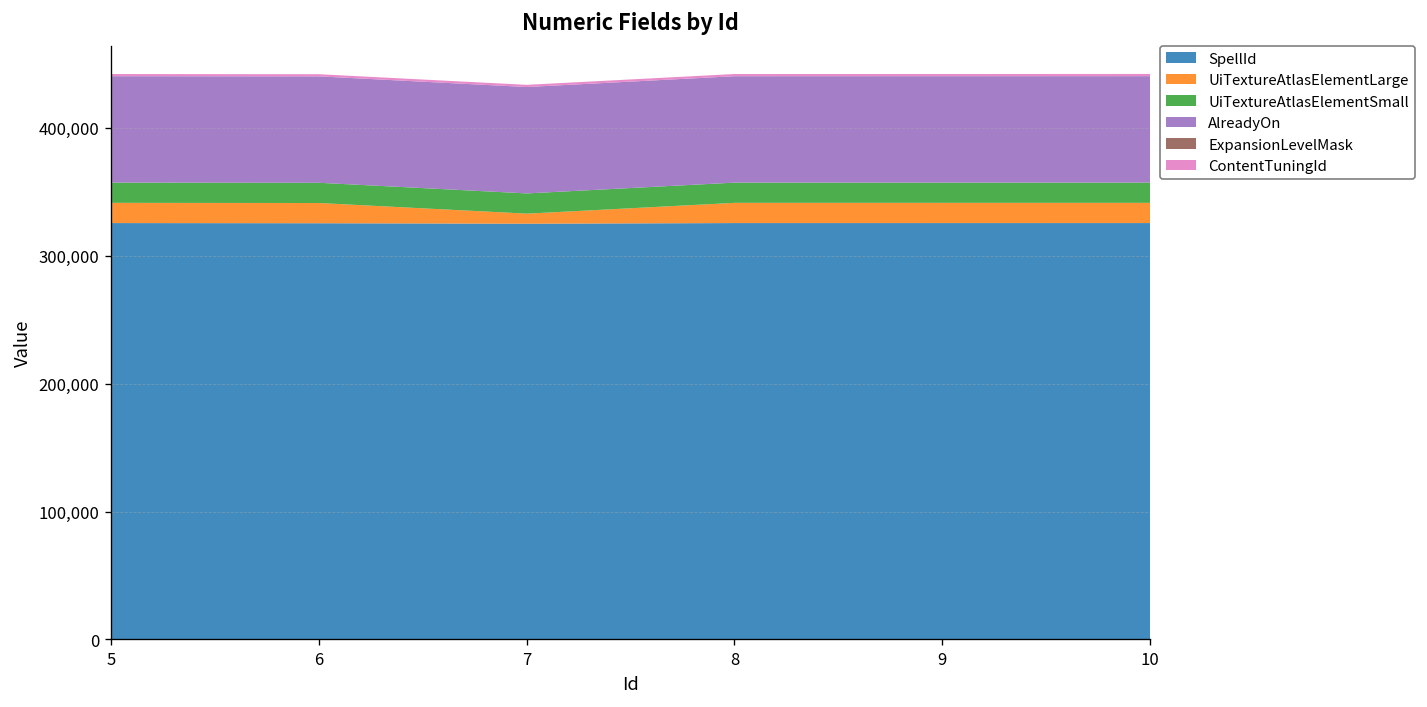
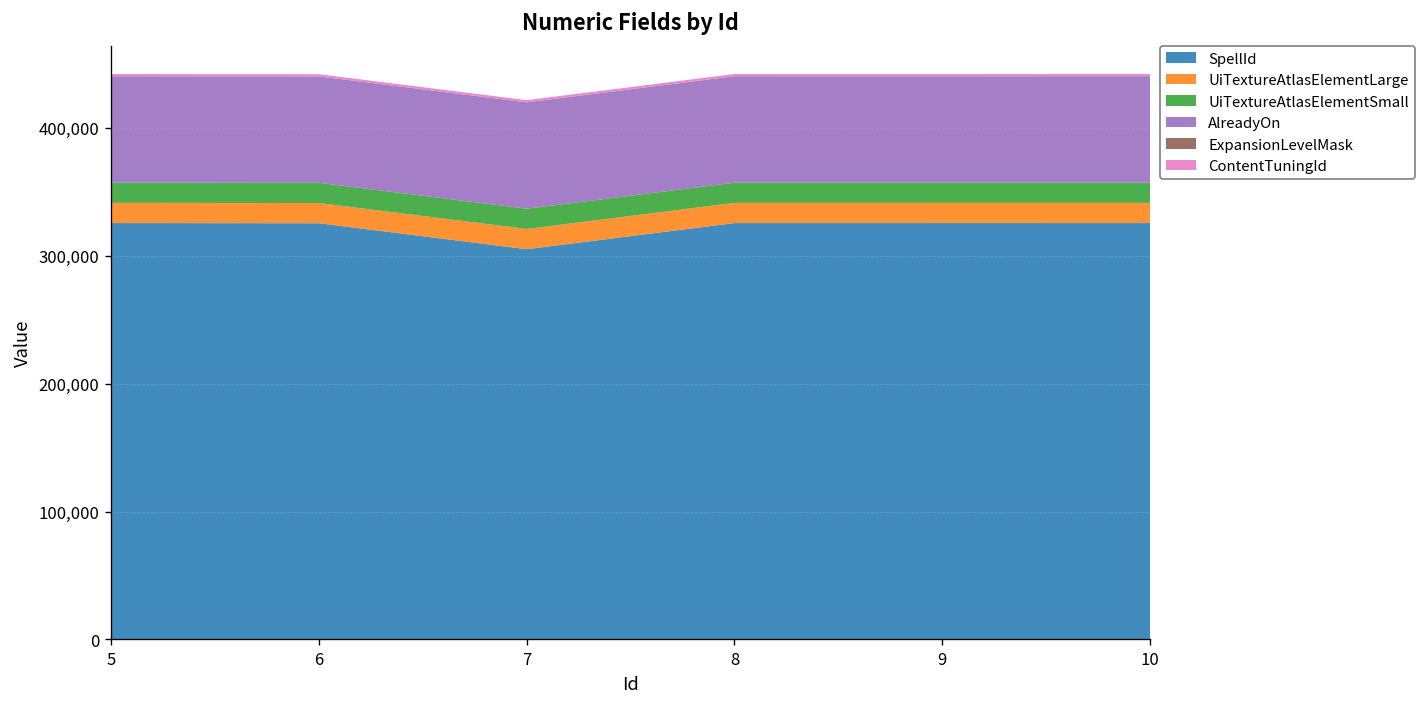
SpellId, 7: 325,000 -> 305,000
UiTextureAtlasElementLarge, 7: 8,000 -> 16,000
